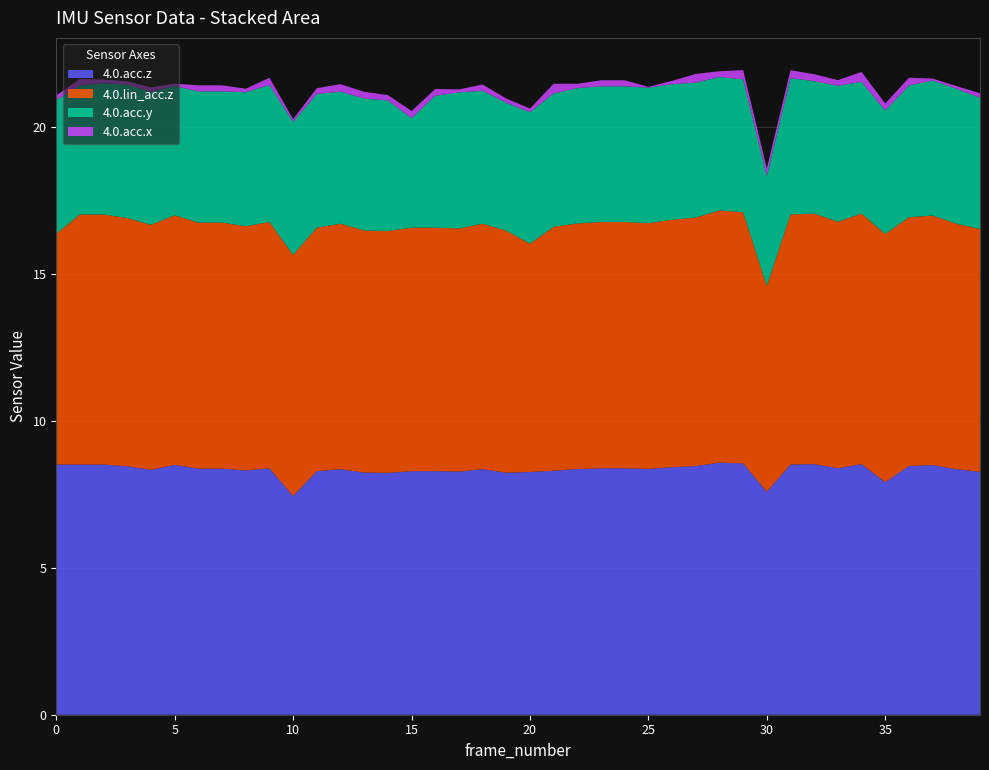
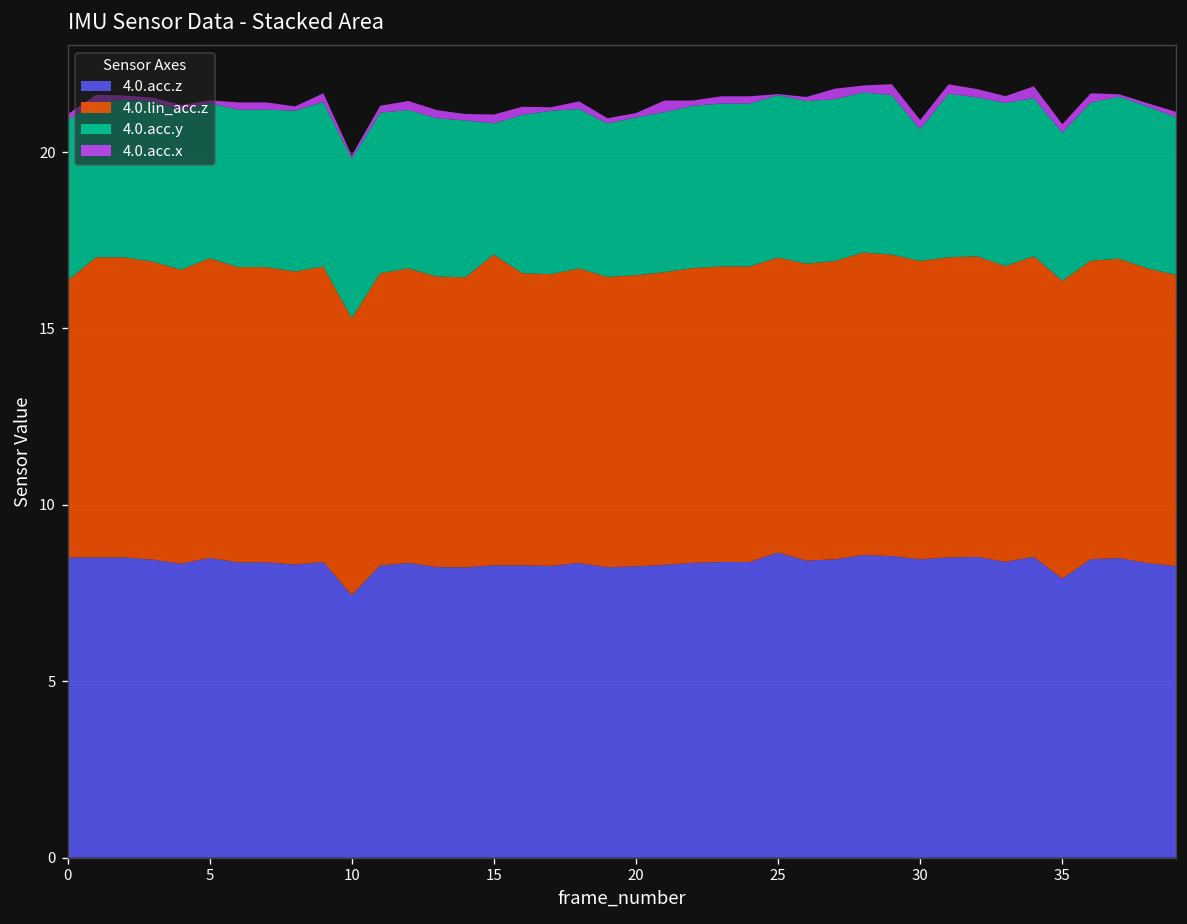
4.0.lin_acc.z, 10: 8.2 -> 7.8
4.0.lin_acc.z, 15: 8.3 -> 8.8
4.0.lin_acc.z, 20: 7.8 -> 8.3
4.0.acc.z, 25: 8.4 -> 8.6
4.0.acc.z, 30: 7.6 -> 8.5
4.0.lin_acc.z, 30: 7.0 -> 8.5
